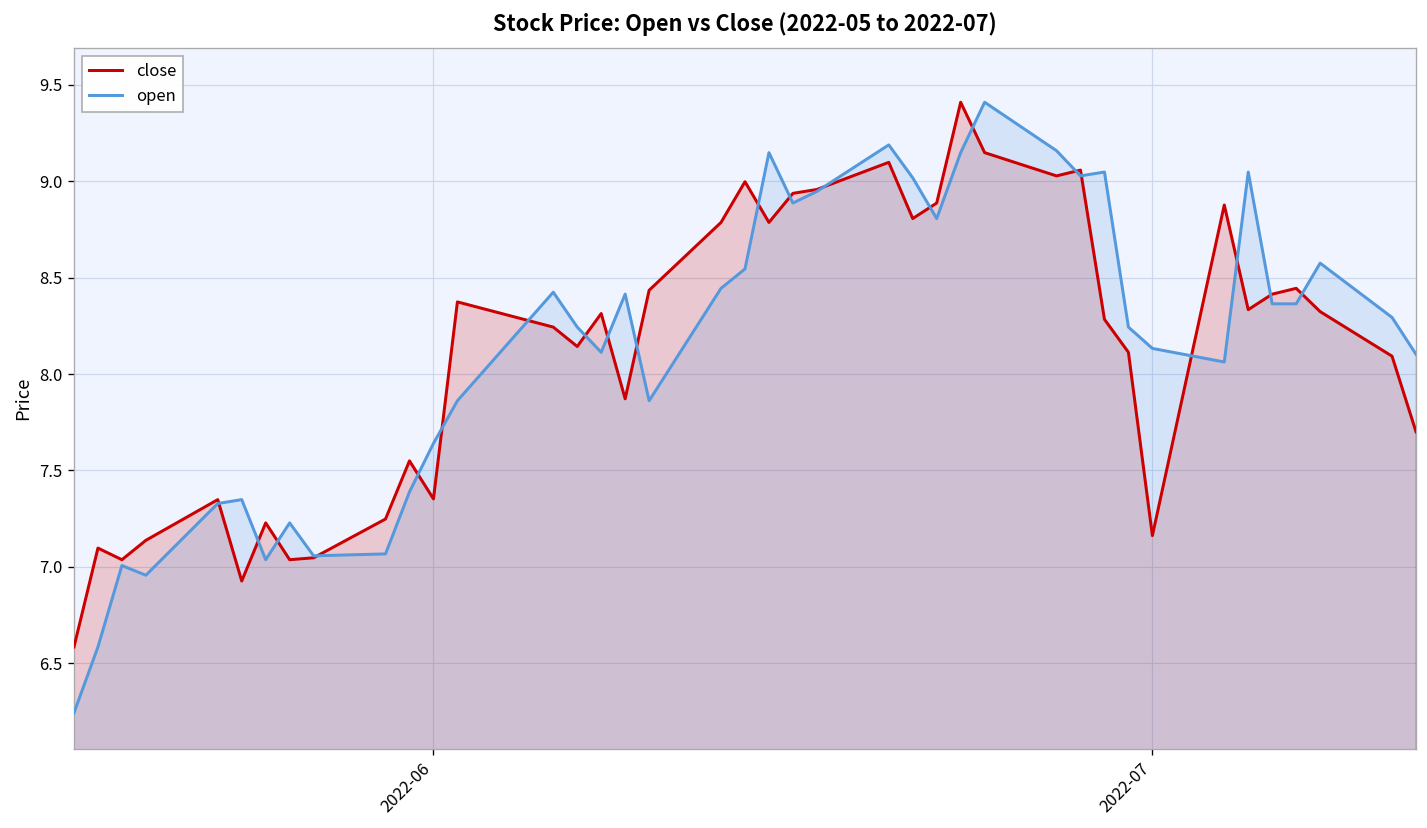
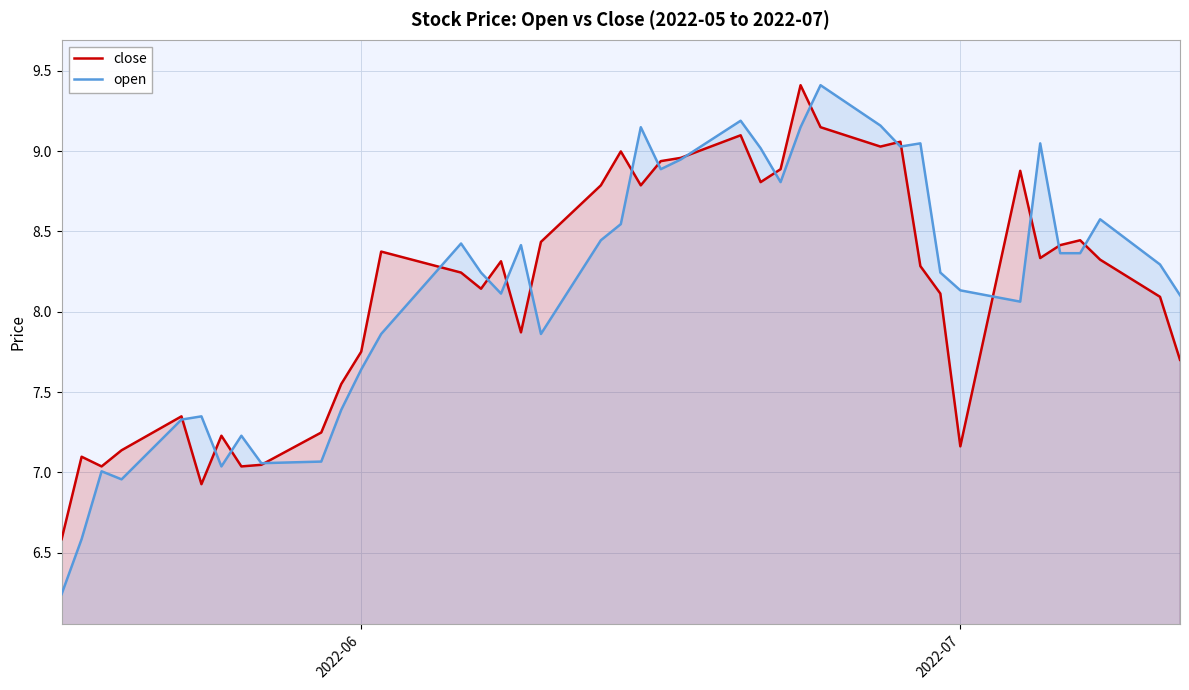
close, 2022-06: 7.35 -> 7.75
